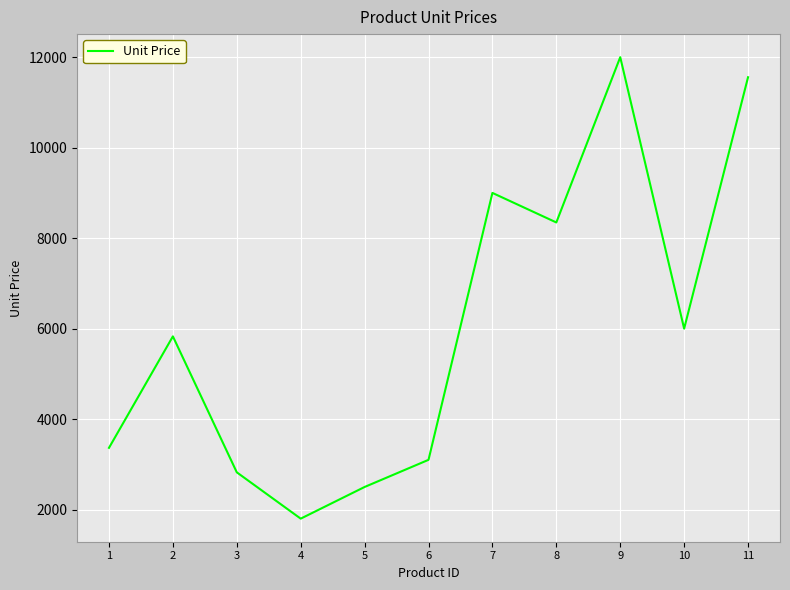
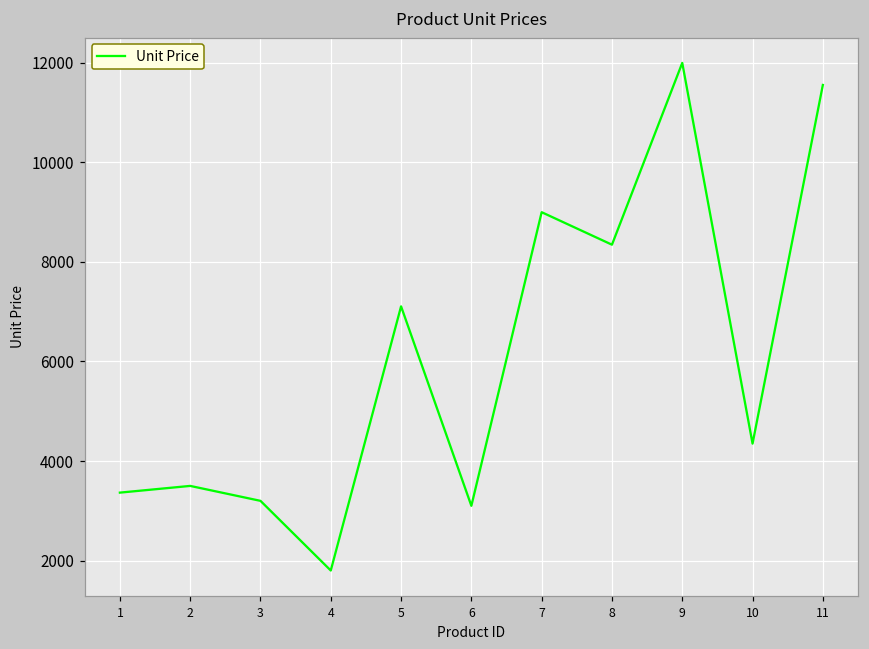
2: 5800 -> 3500
3: 2800 -> 3200
5: 2500 -> 7100
10: 6000 -> 4400
